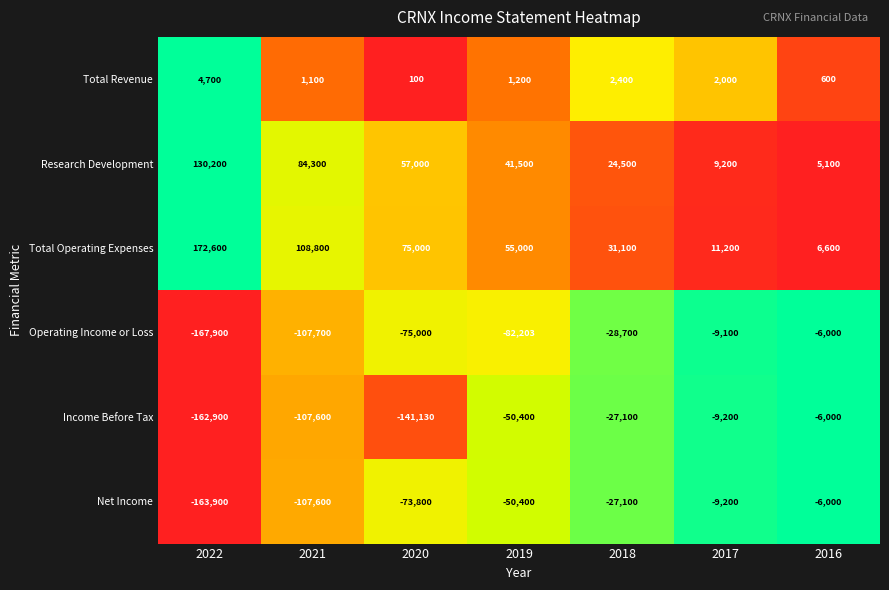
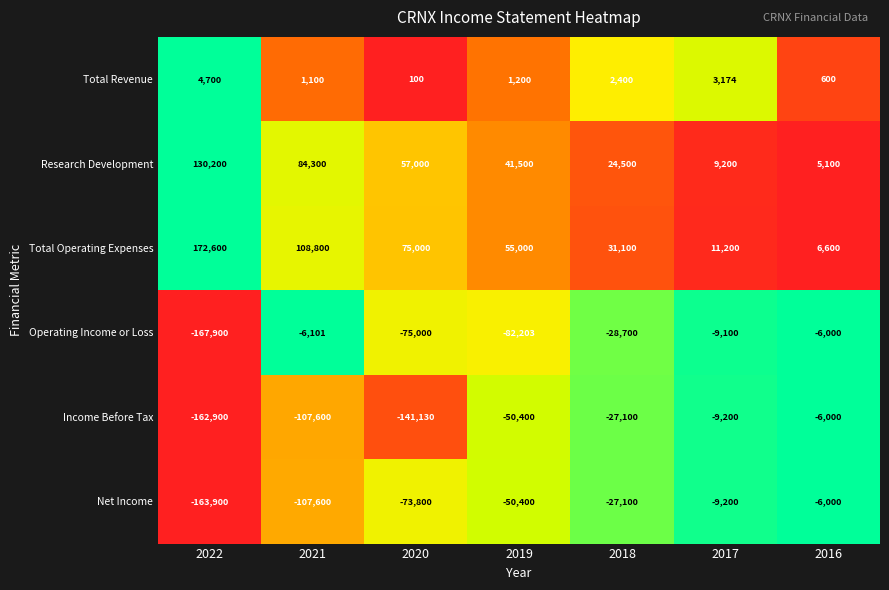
Total Revenue, 2017: 2,000 -> 3,174
Operating Income or Loss, 2021: -107,700 -> -6,101
